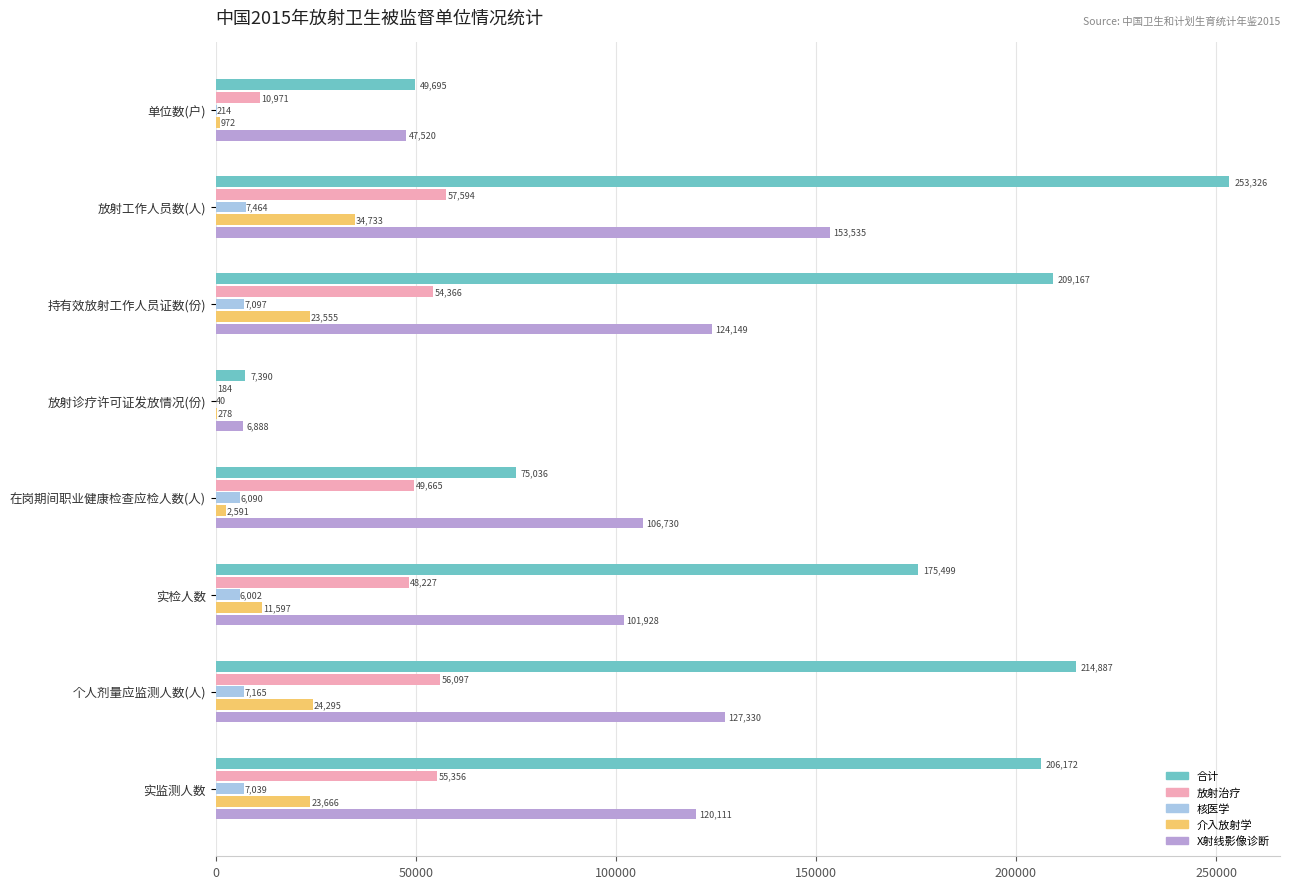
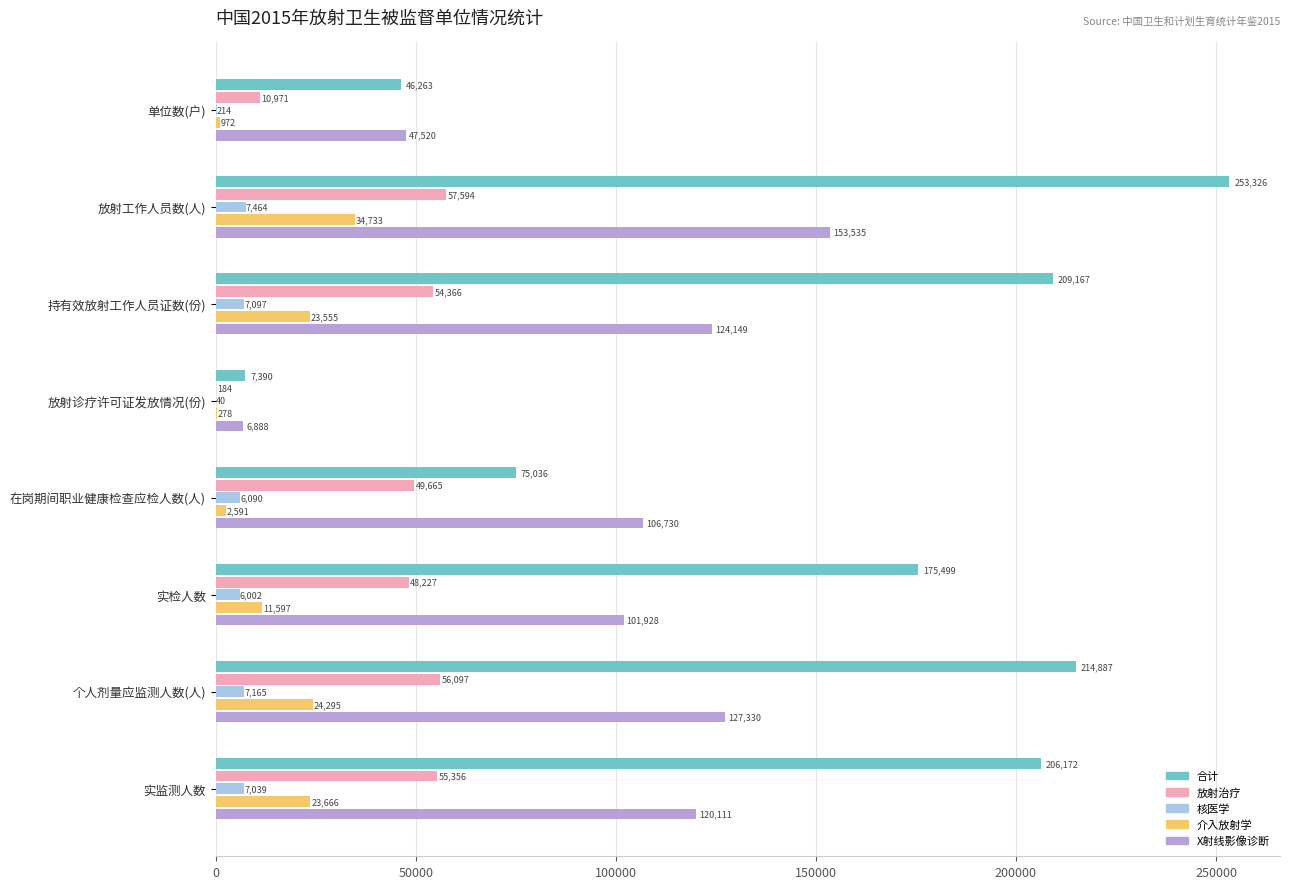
合计, 单位数(户): 49,695 -> 46,263
